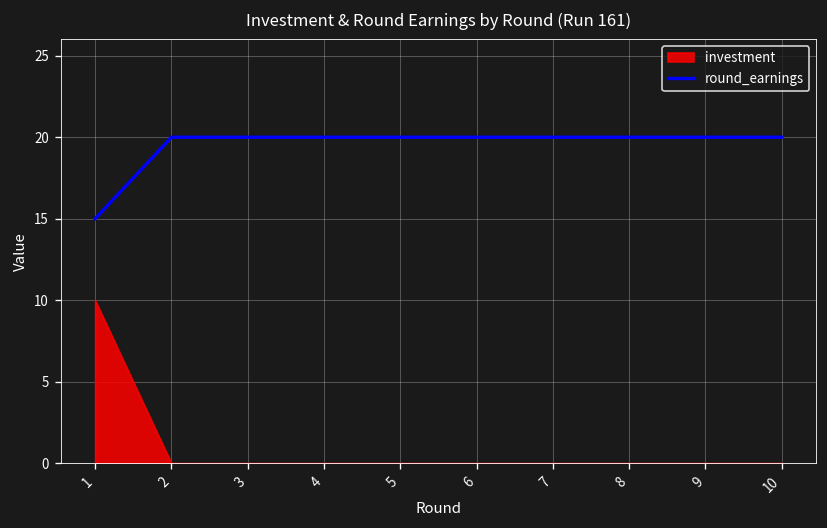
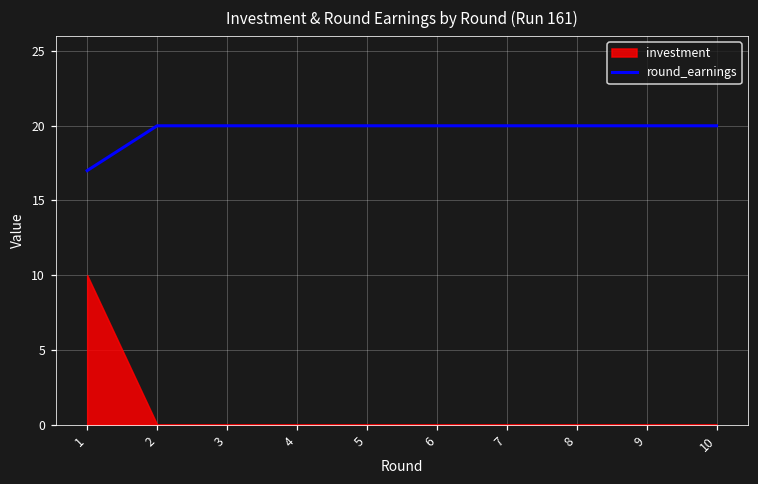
round_earnings, 1: 15 -> 17
